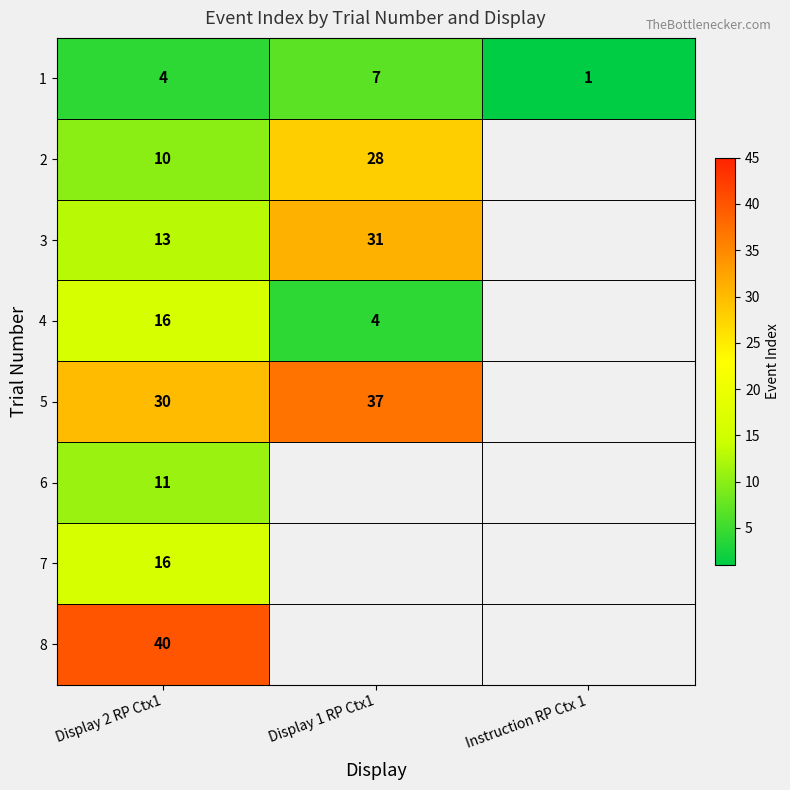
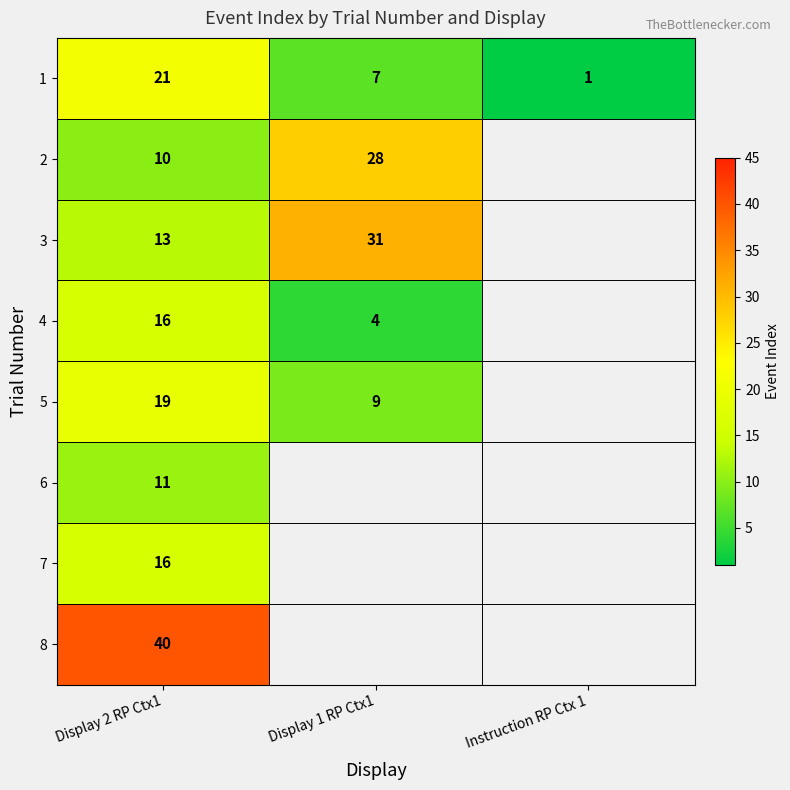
1, Display 2 RP Ctx1: 4 -> 21
5, Display 2 RP Ctx1: 30 -> 19
5, Display 1 RP Ctx1: 37 -> 9
